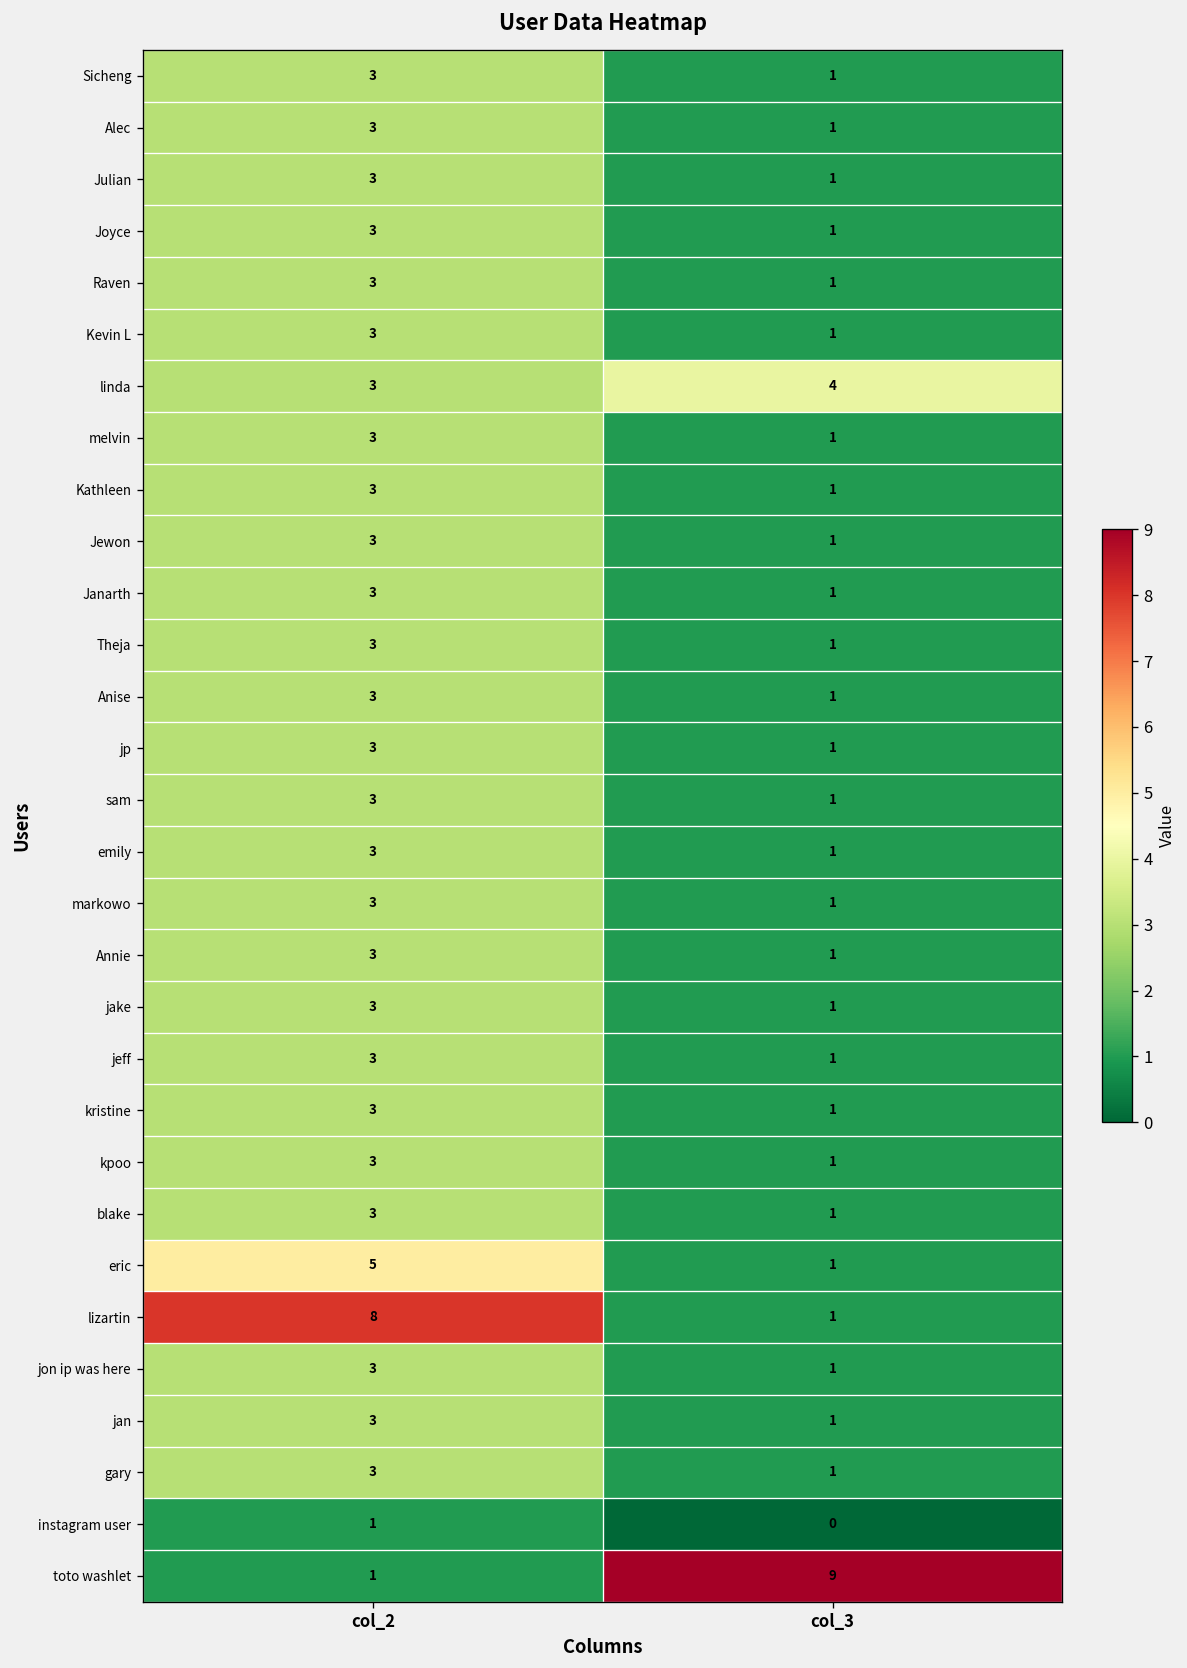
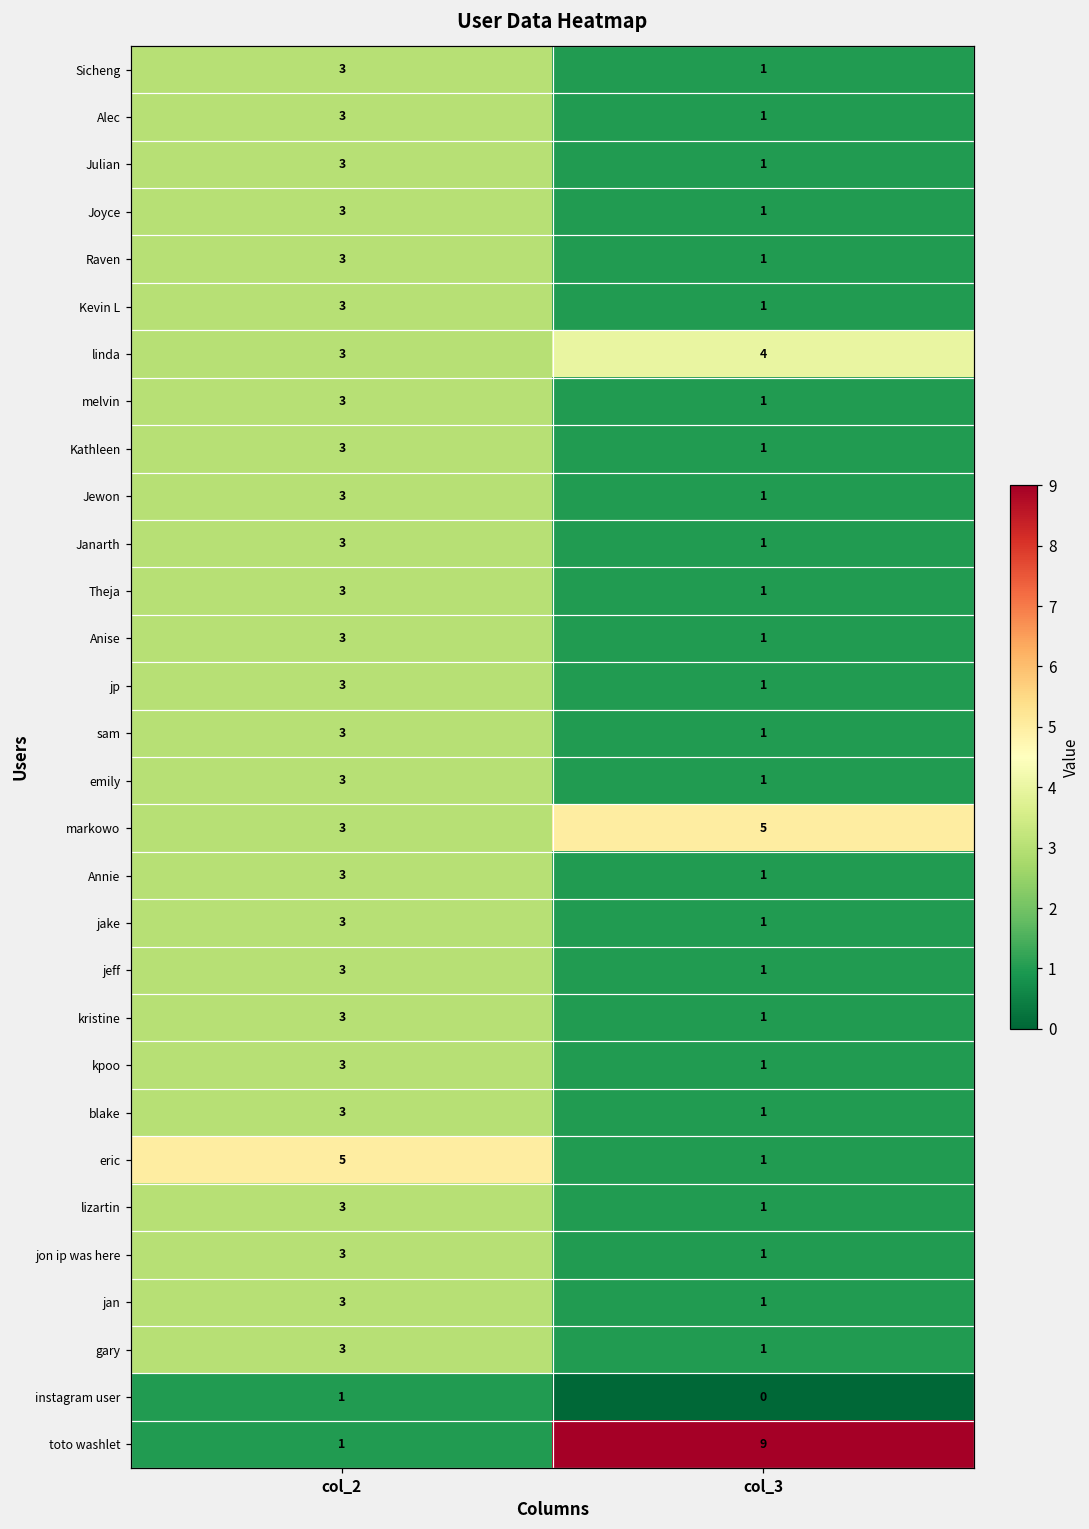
markowo, col_3: 1 -> 5
lizartin, col_2: 8 -> 3
